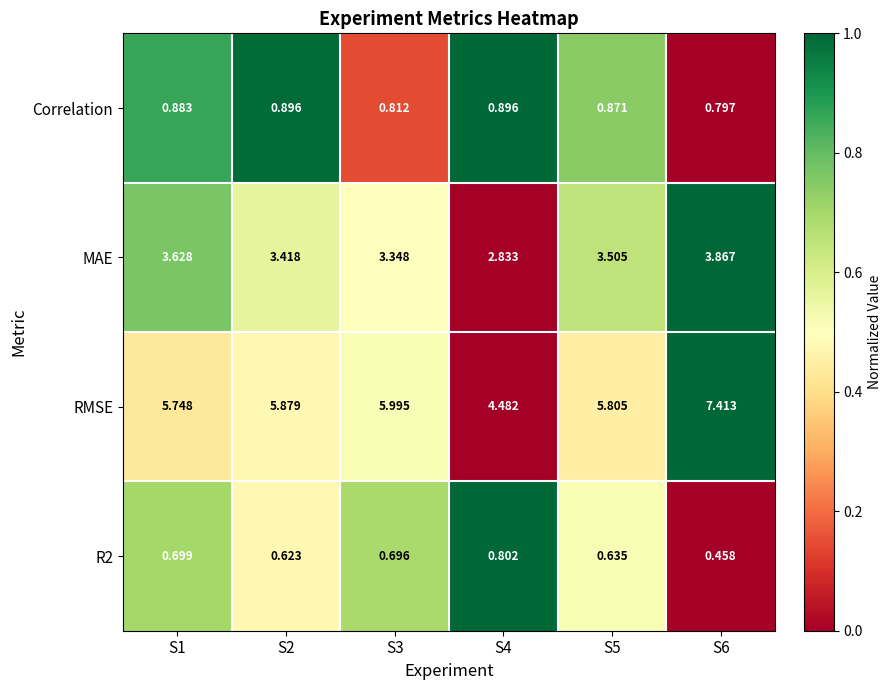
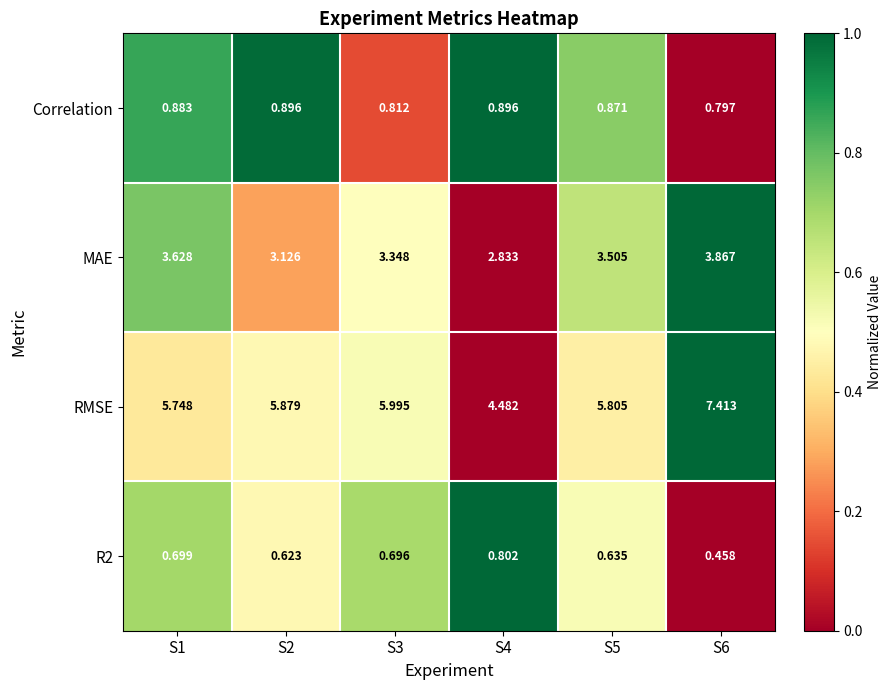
MAE, S2: 3.418 -> 3.126
